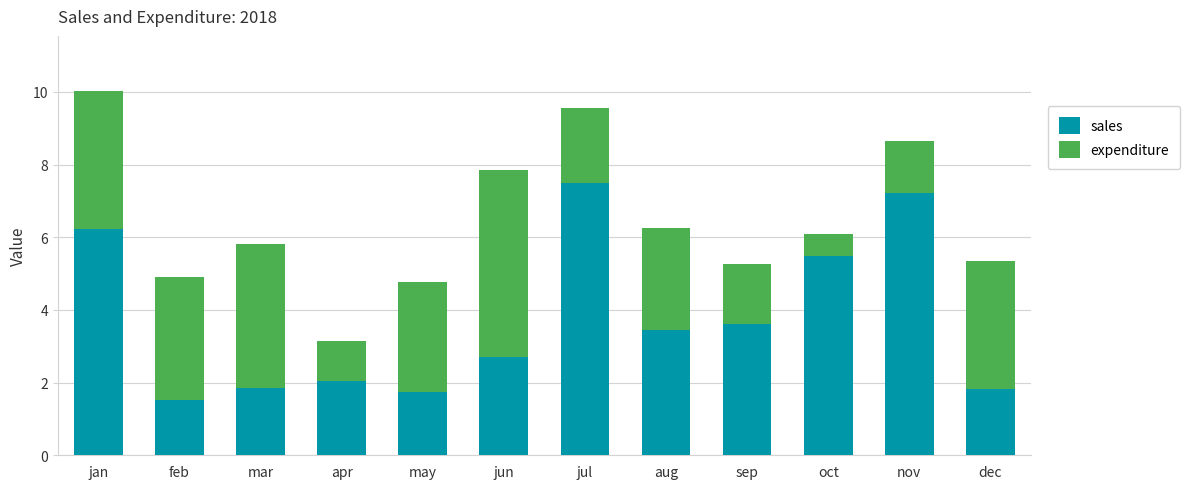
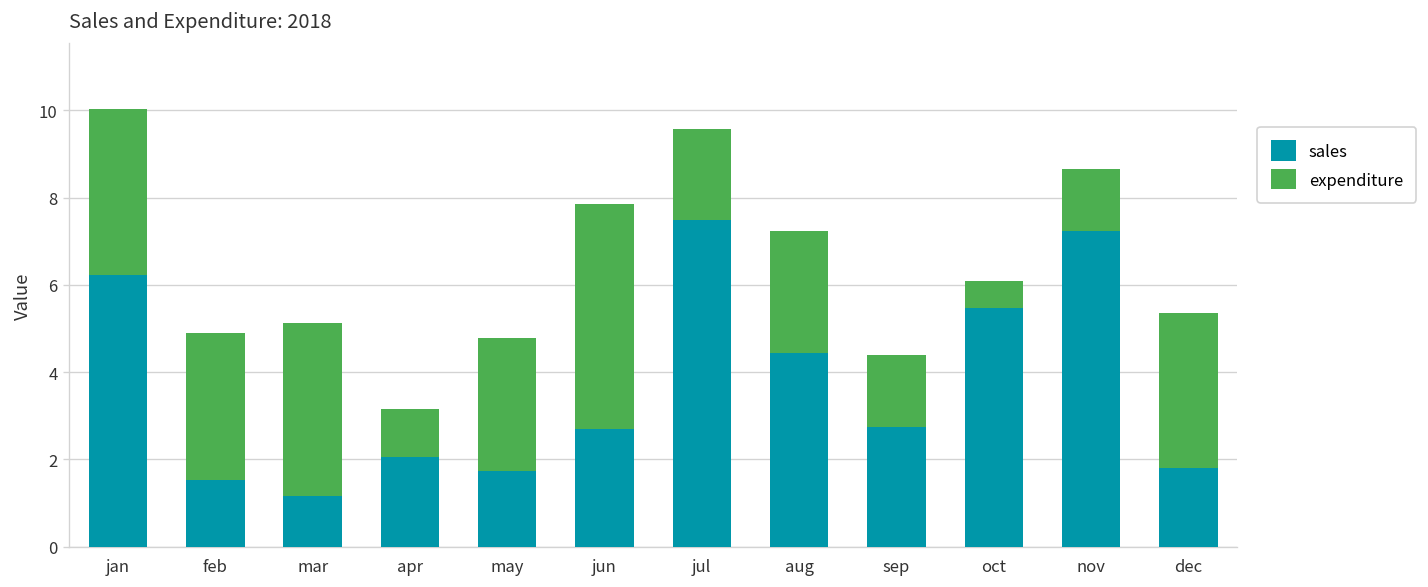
sales, mar: 1.8 -> 1.2
sales, aug: 3.5 -> 4.4
sales, sep: 3.6 -> 2.7
